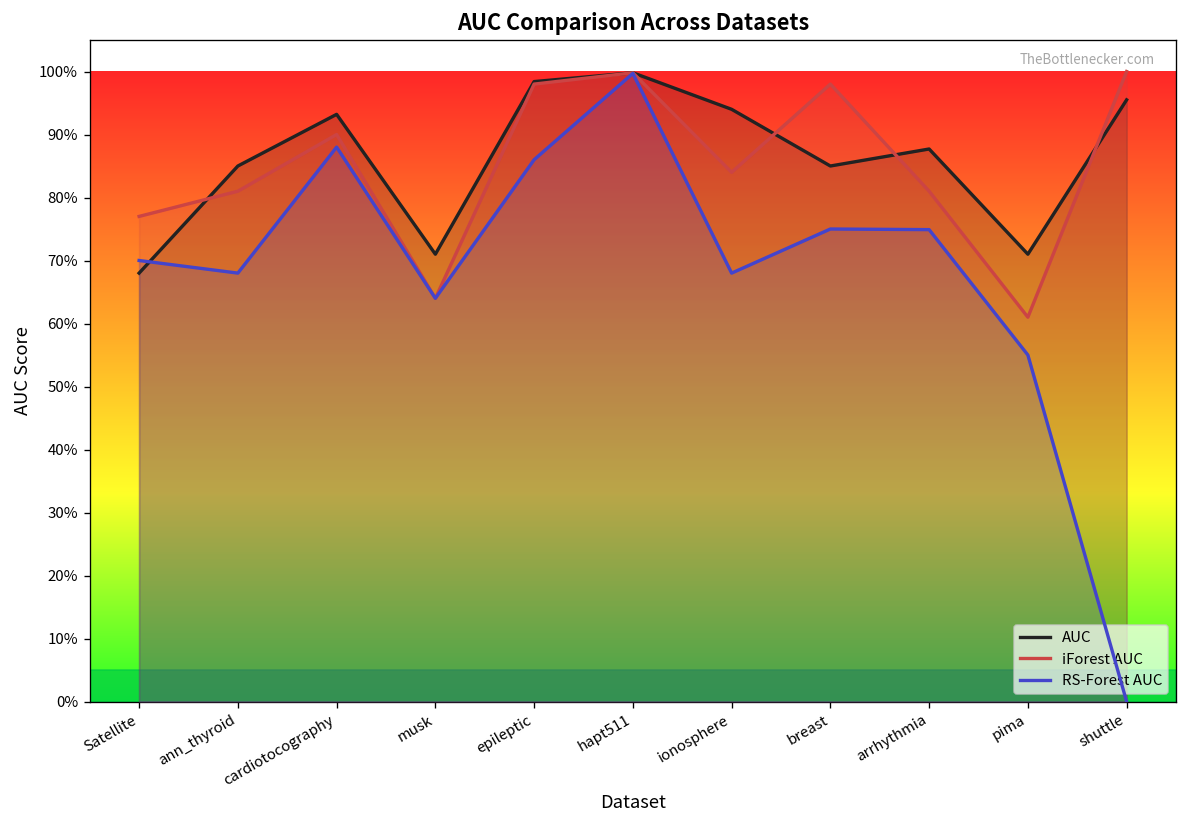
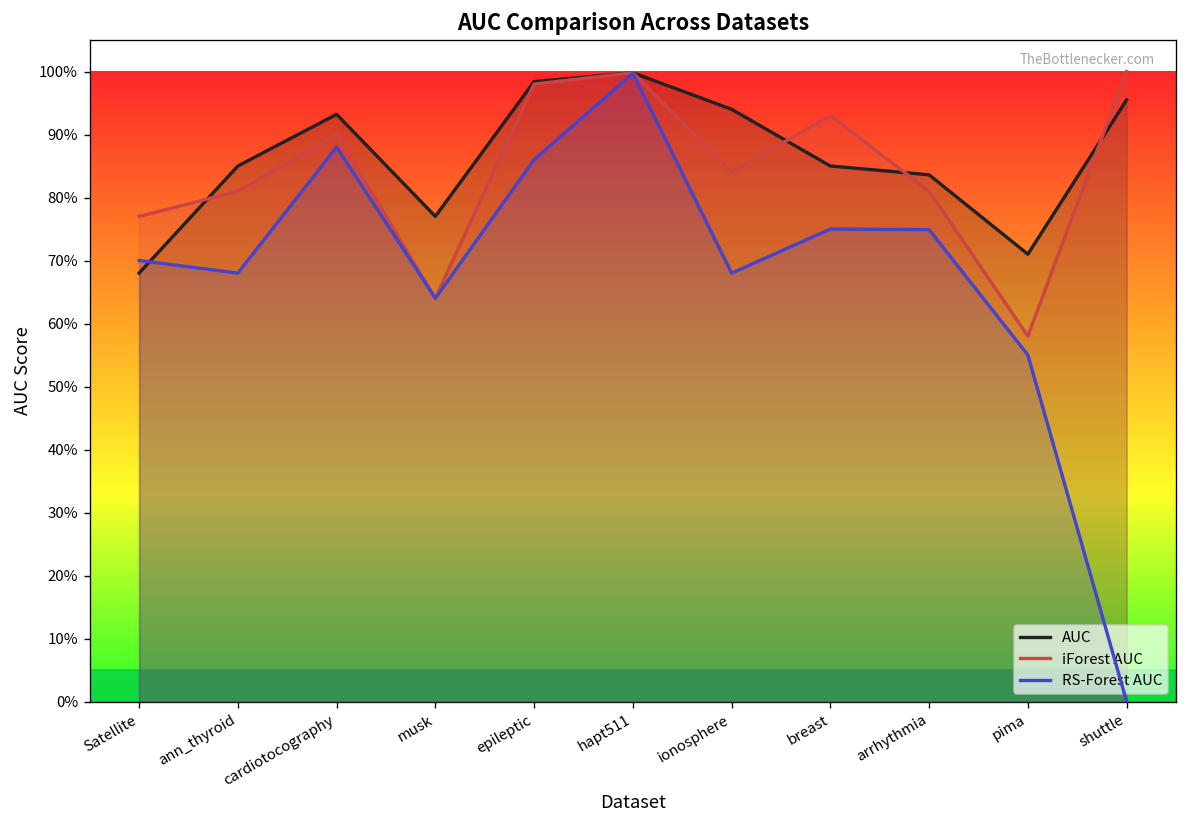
AUC, musk: 71% -> 77%
iForest AUC, breast: 98% -> 93%
AUC, arrhythmia: 88% -> 84%
iForest AUC, pima: 61% -> 58%
